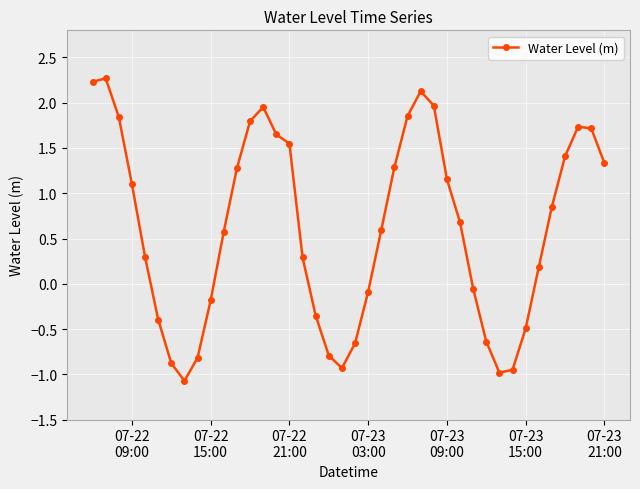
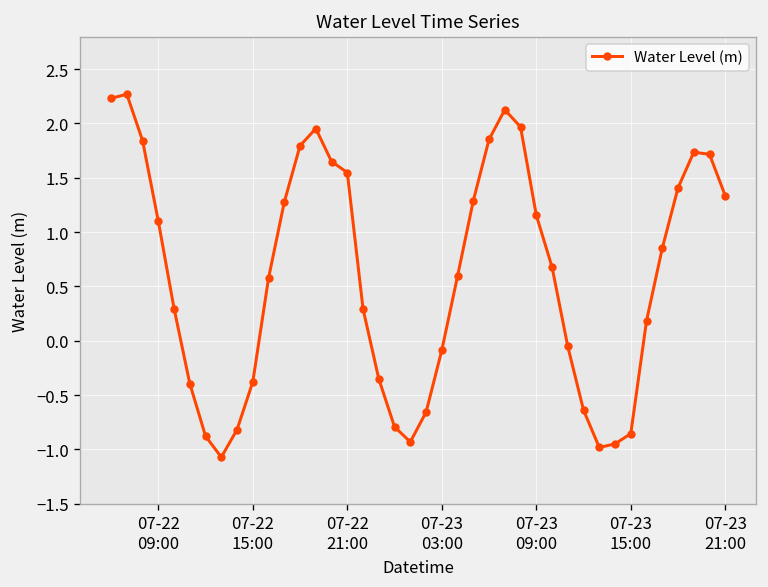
07-22 15:00: -0.2 -> -0.4
07-23 15:00: -0.5 -> -0.9
